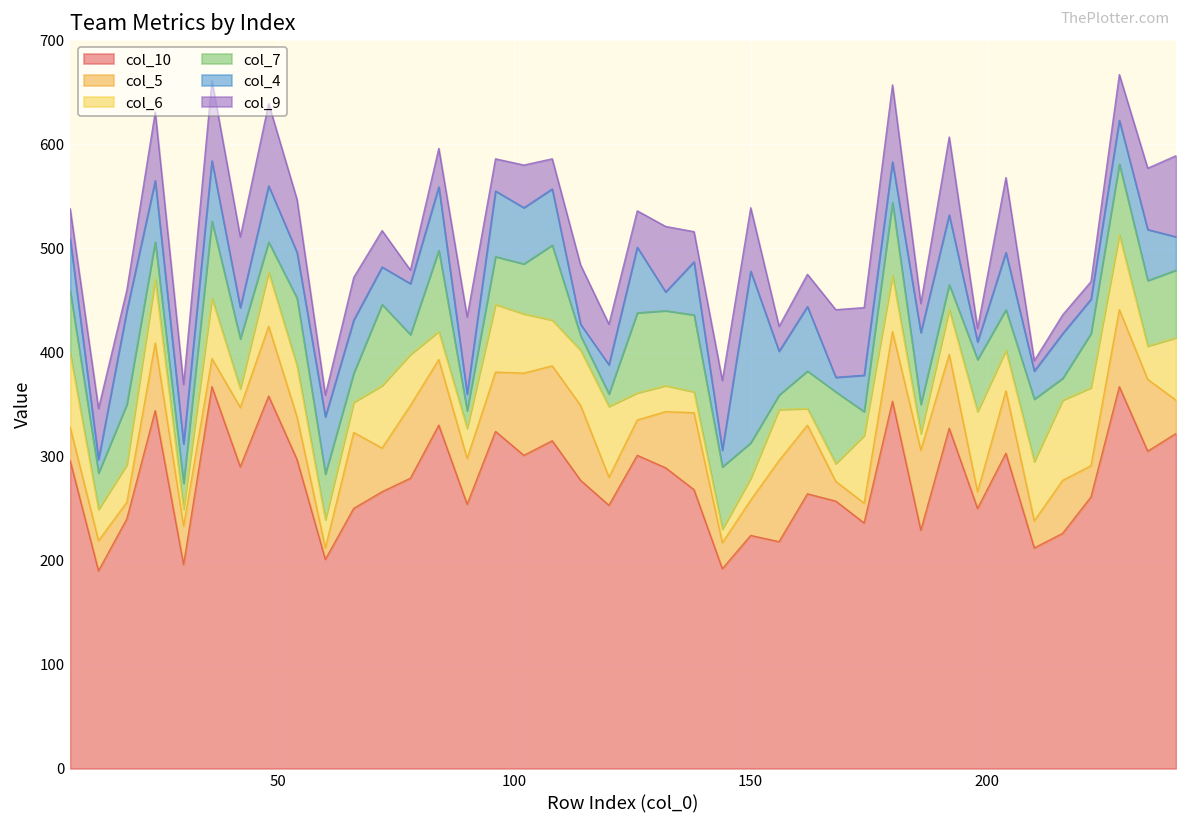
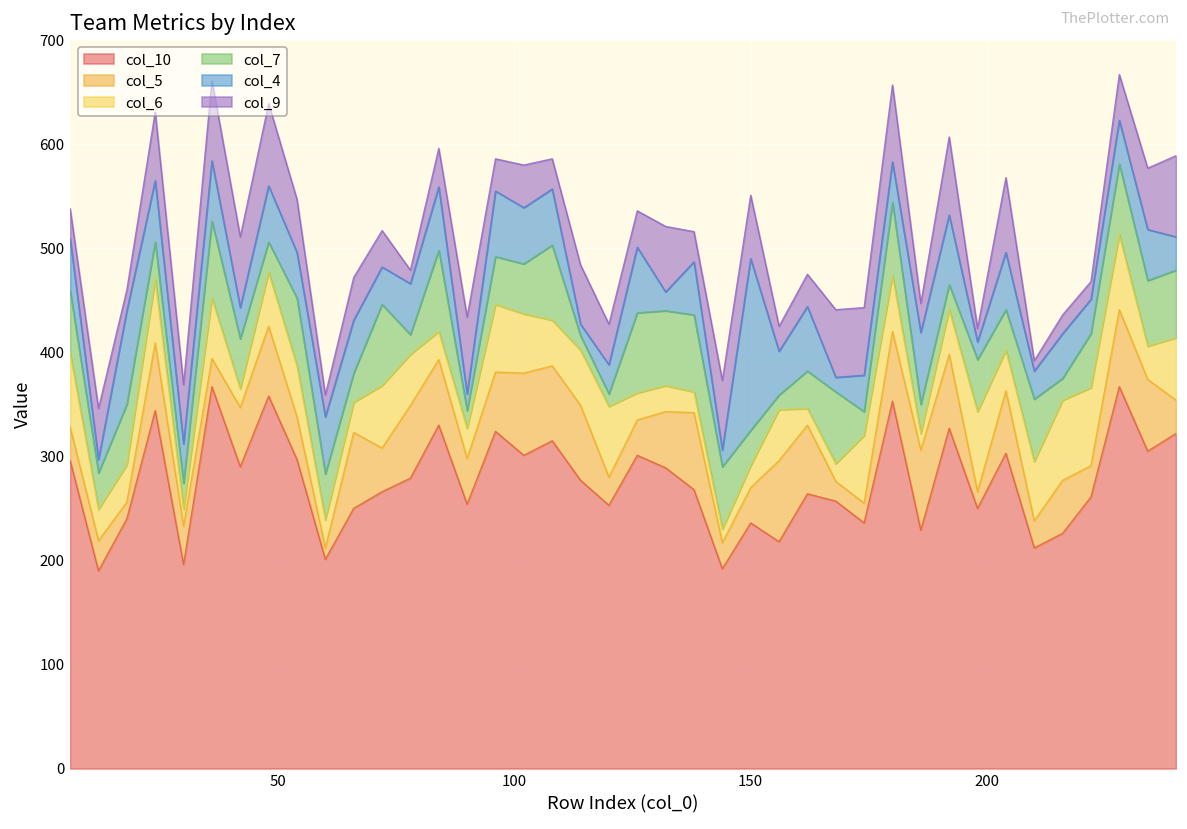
col_10, 150: 220 -> 240
